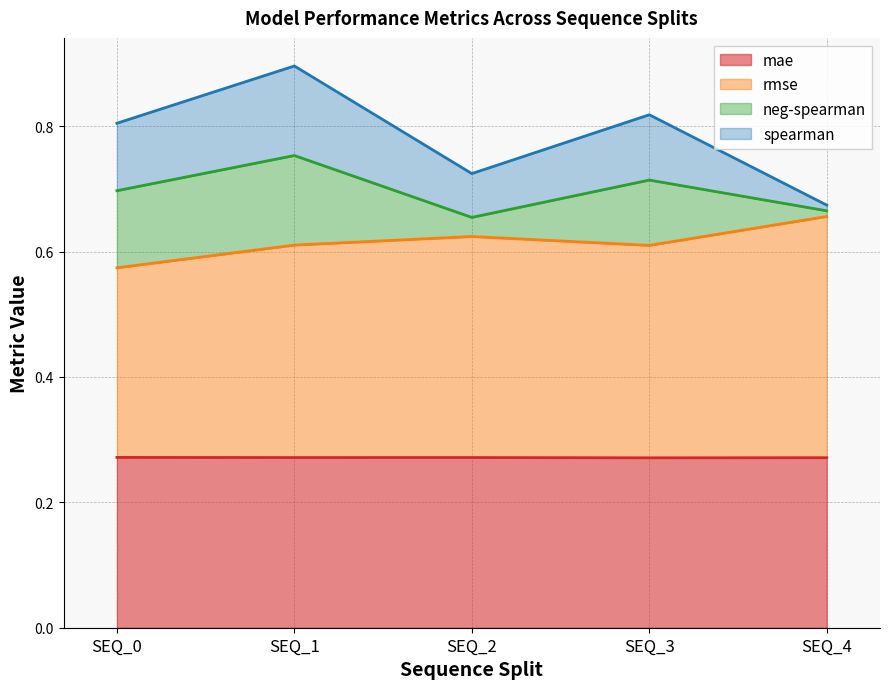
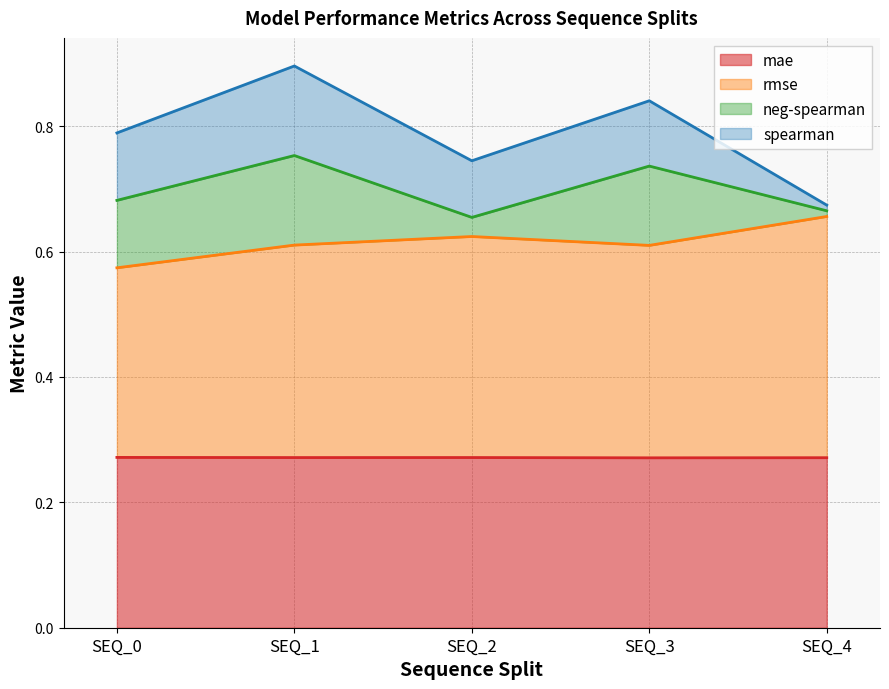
neg-spearman, SEQ_0: 0.12 -> 0.11
spearman, SEQ_2: 0.07 -> 0.09
neg-spearman, SEQ_3: 0.10 -> 0.13
